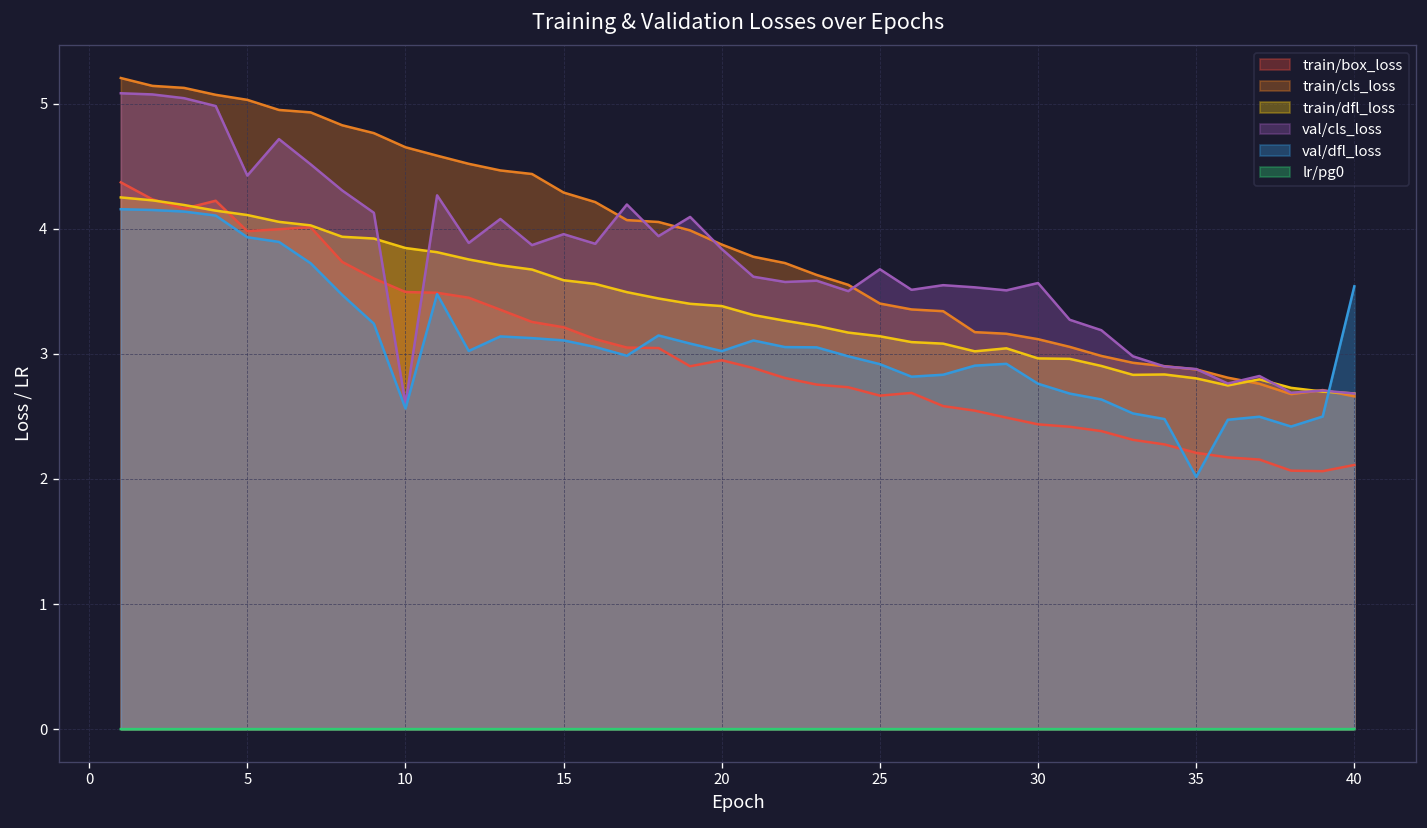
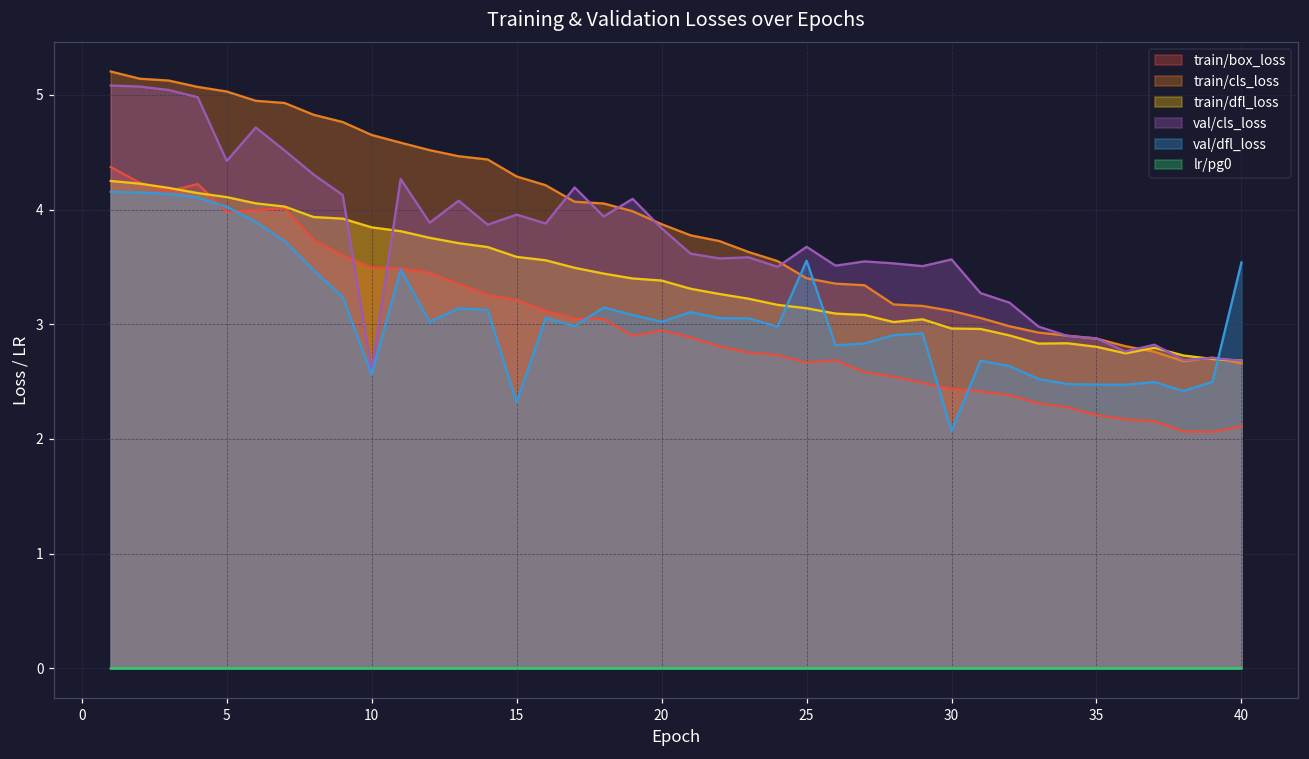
val/dfl_loss, 5: 3.93 -> 4.02
val/dfl_loss, 15: 3.11 -> 2.32
val/dfl_loss, 25: 2.92 -> 3.55
val/dfl_loss, 30: 2.76 -> 2.07
val/dfl_loss, 35: 2.02 -> 2.47
